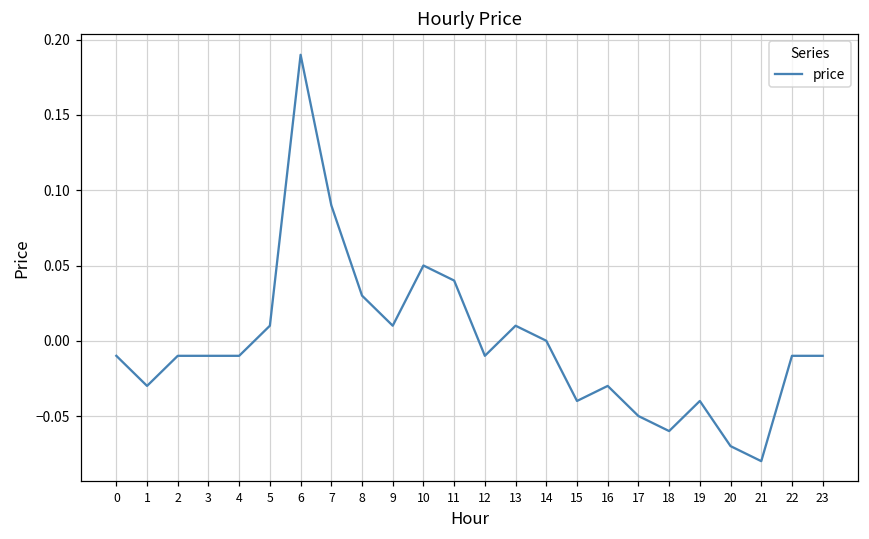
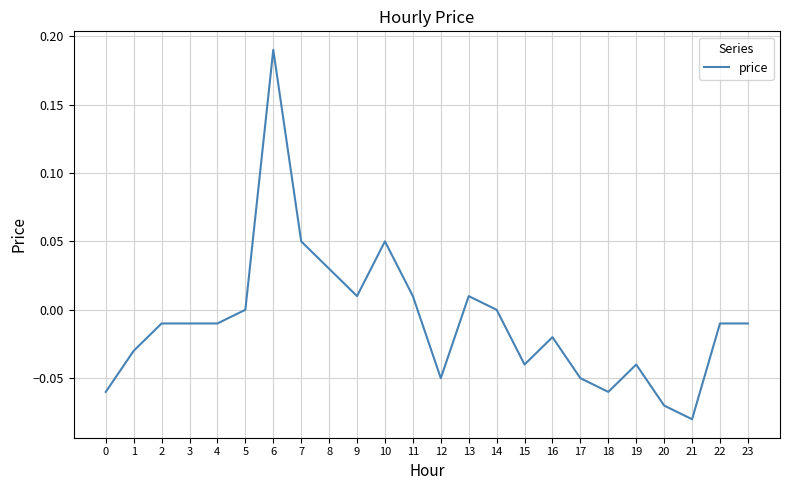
0: -0.01 -> -0.06
5: 0.01 -> 0.00
7: 0.09 -> 0.05
11: 0.04 -> 0.01
12: -0.01 -> -0.05
16: -0.03 -> -0.02
